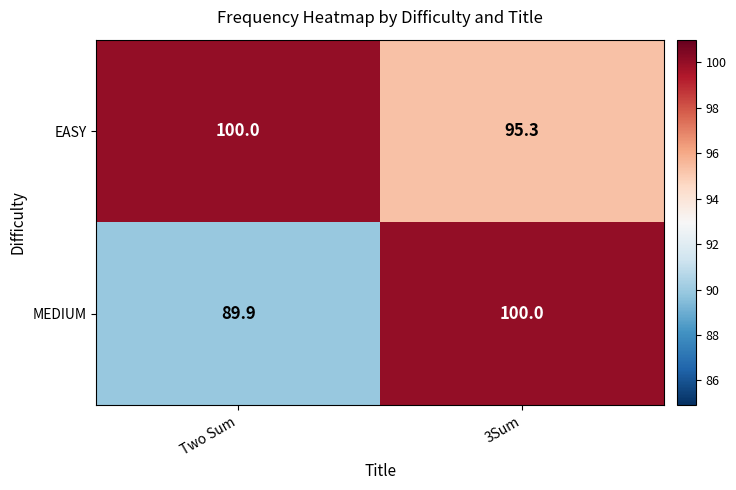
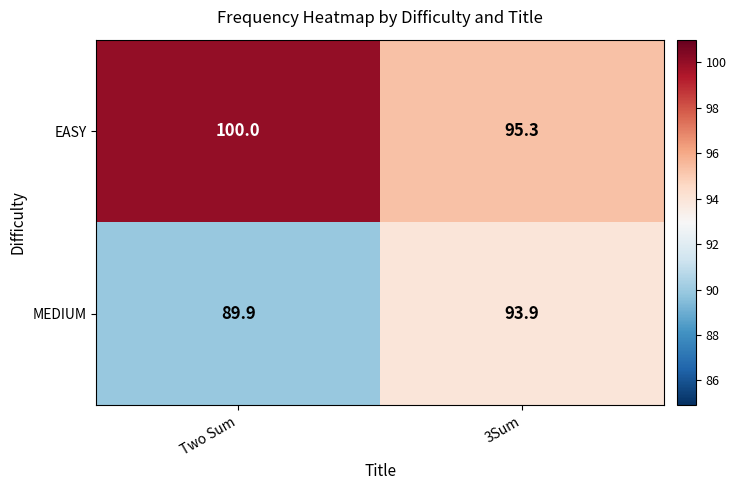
MEDIUM, 3Sum: 100.0 -> 93.9
